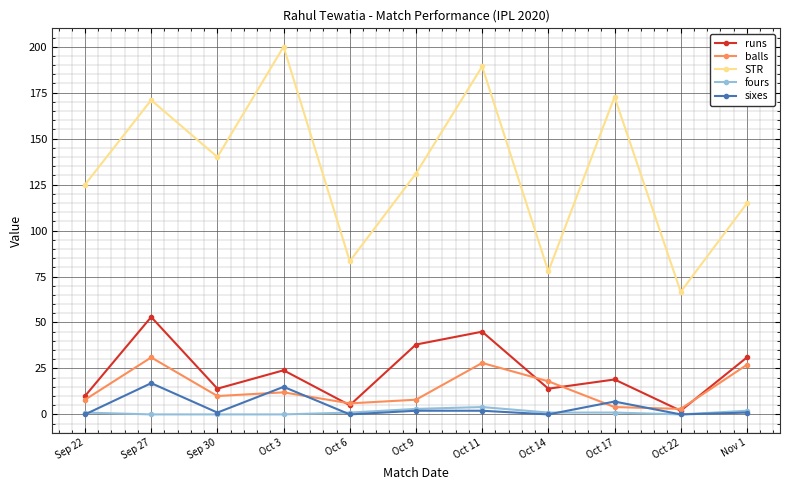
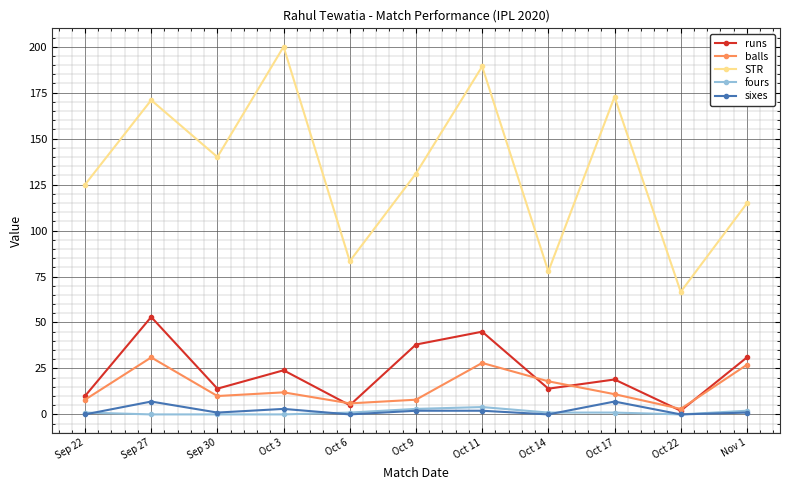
sixes, Sep 27: 17 -> 7
sixes, Oct 3: 15 -> 3
balls, Oct 17: 4 -> 11
